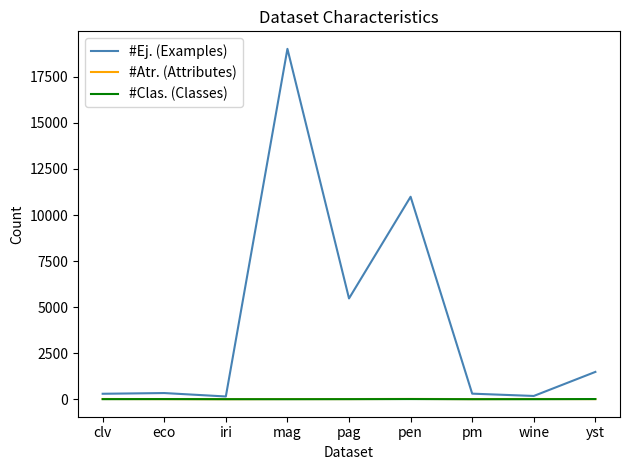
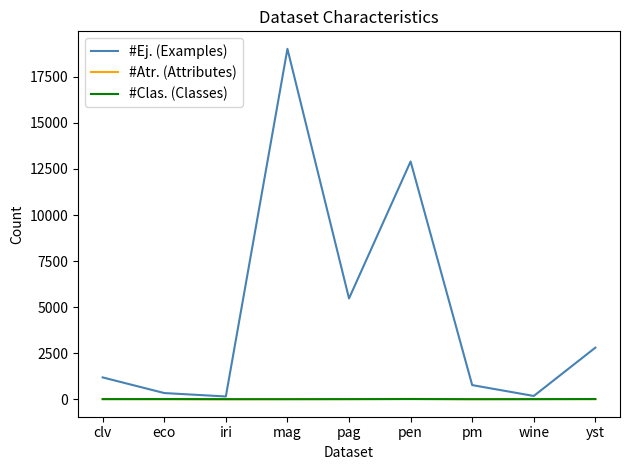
#Ej. (Examples), clv: 300 -> 1200
#Ej. (Examples), pen: 11000 -> 12900
#Ej. (Examples), pm: 300 -> 800
#Ej. (Examples), yst: 1500 -> 2800
